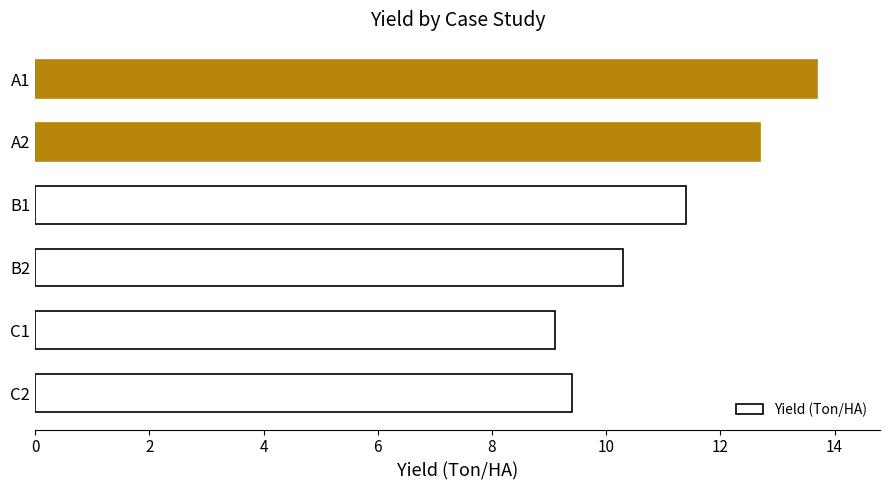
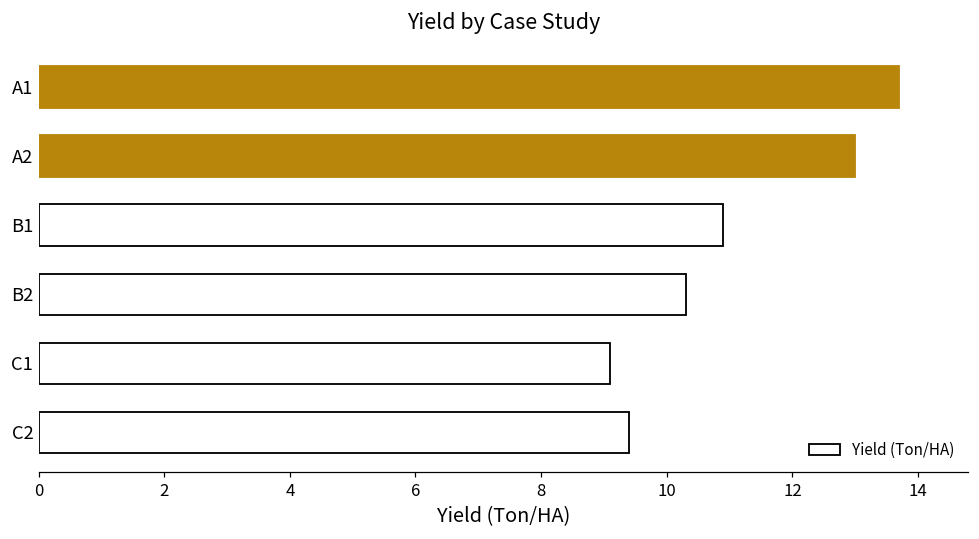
A2: 12.7 -> 13.0
B1: 11.4 -> 10.9
